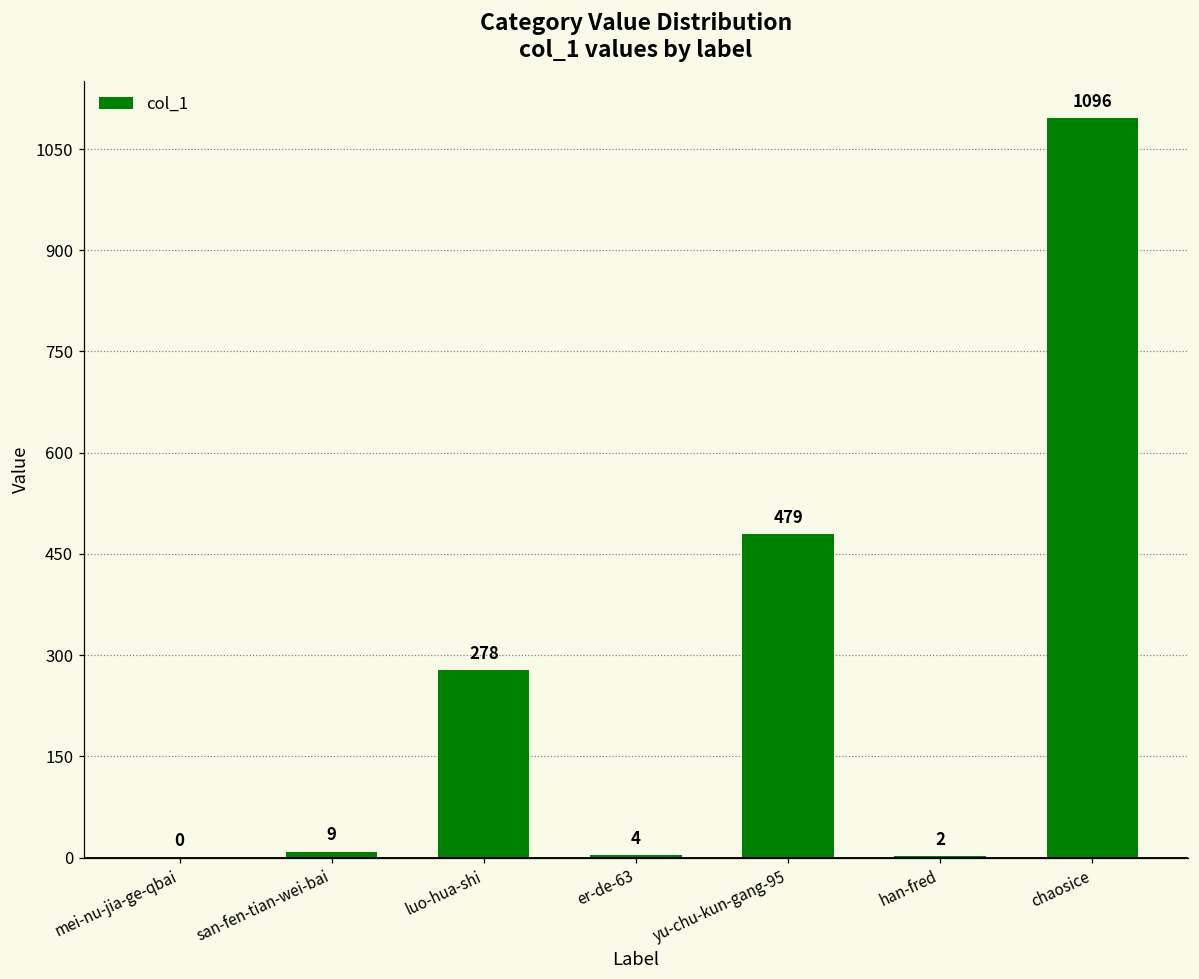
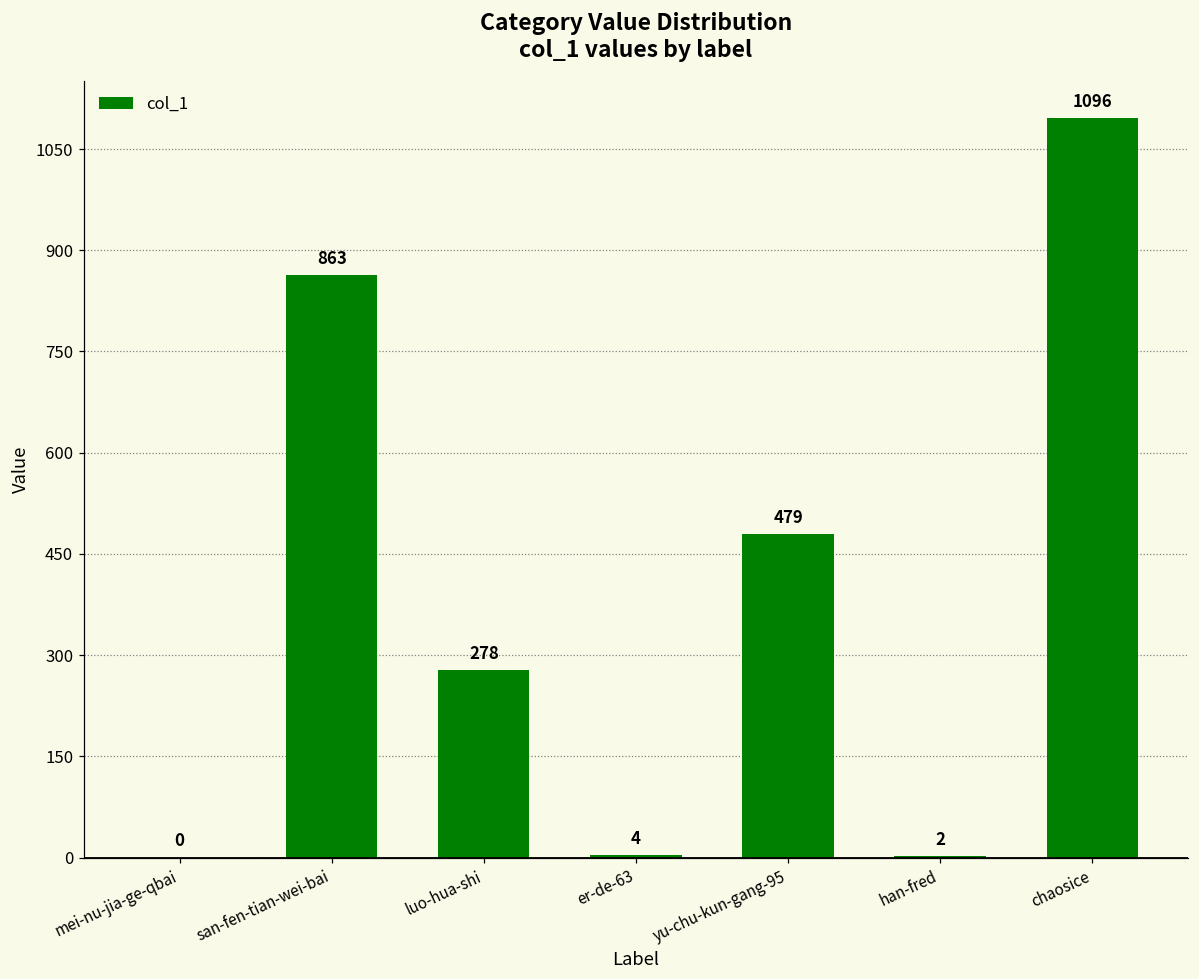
san-fen-tian-wei-bai: 9 -> 863
